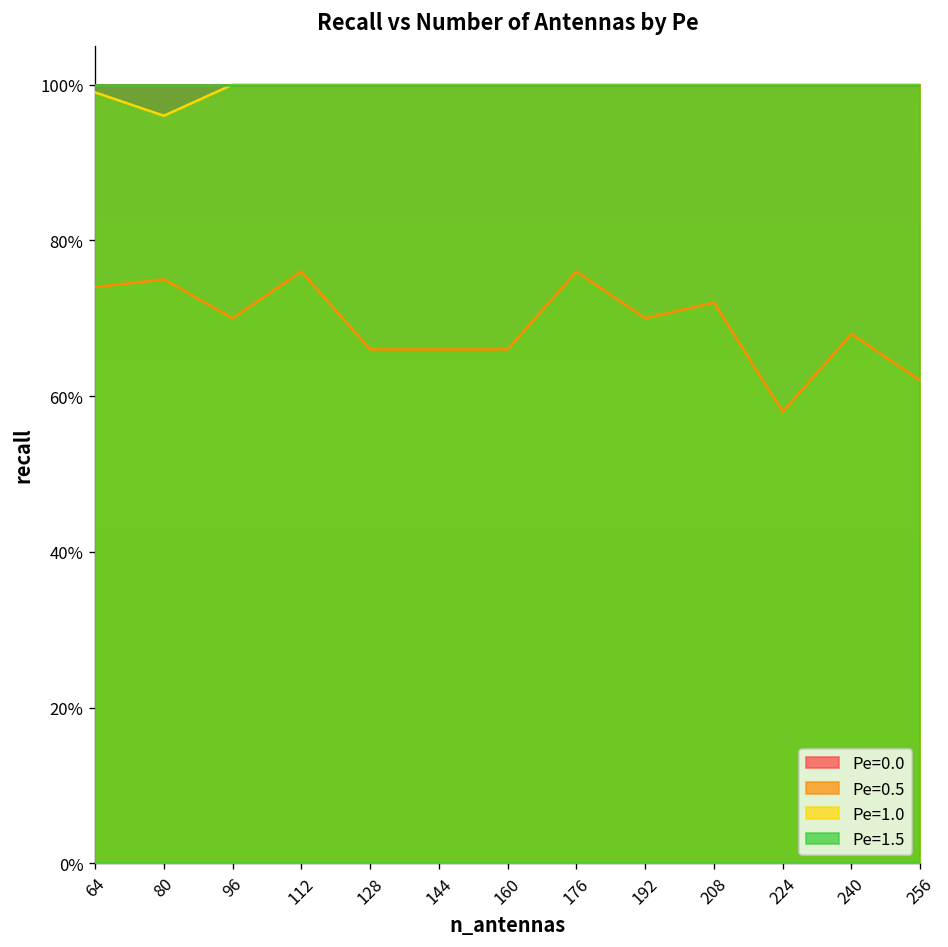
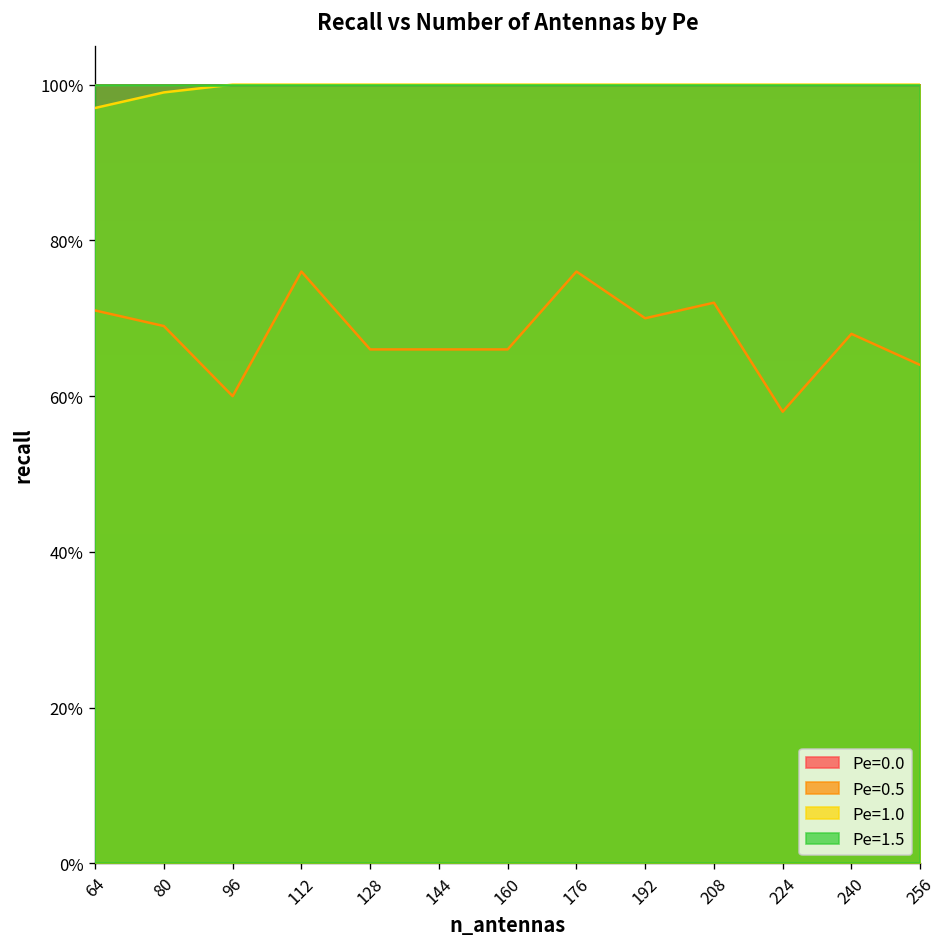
Pe=0.5, 64: 74% -> 71%
Pe=1.0, 64: 99% -> 97%
Pe=0.5, 80: 75% -> 69%
Pe=1.0, 80: 96% -> 99%
Pe=0.5, 96: 70% -> 60%
Pe=0.5, 256: 62% -> 64%
